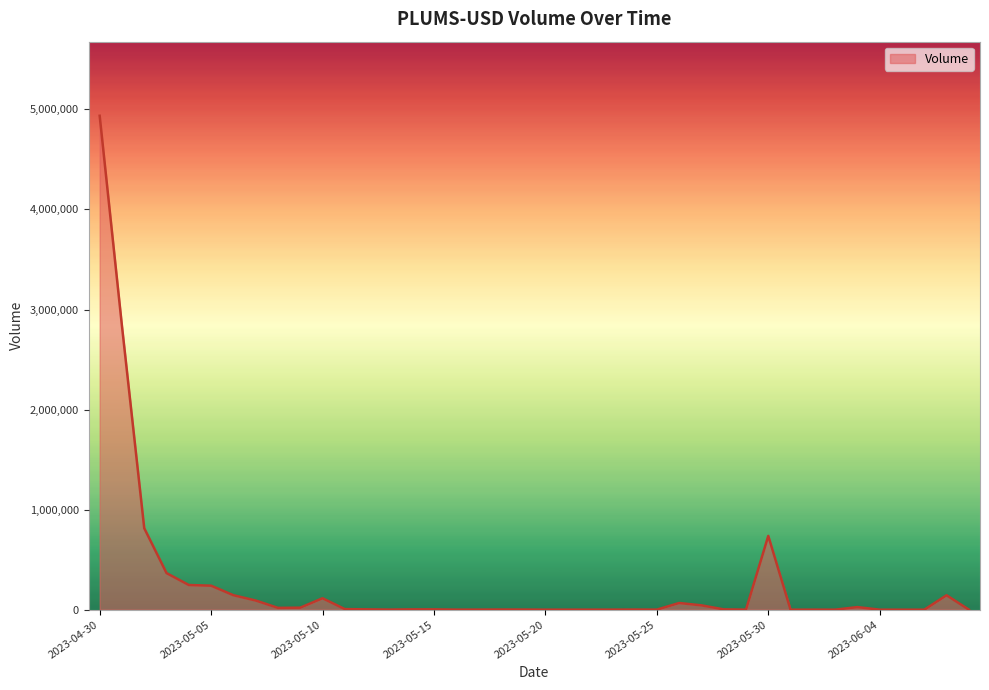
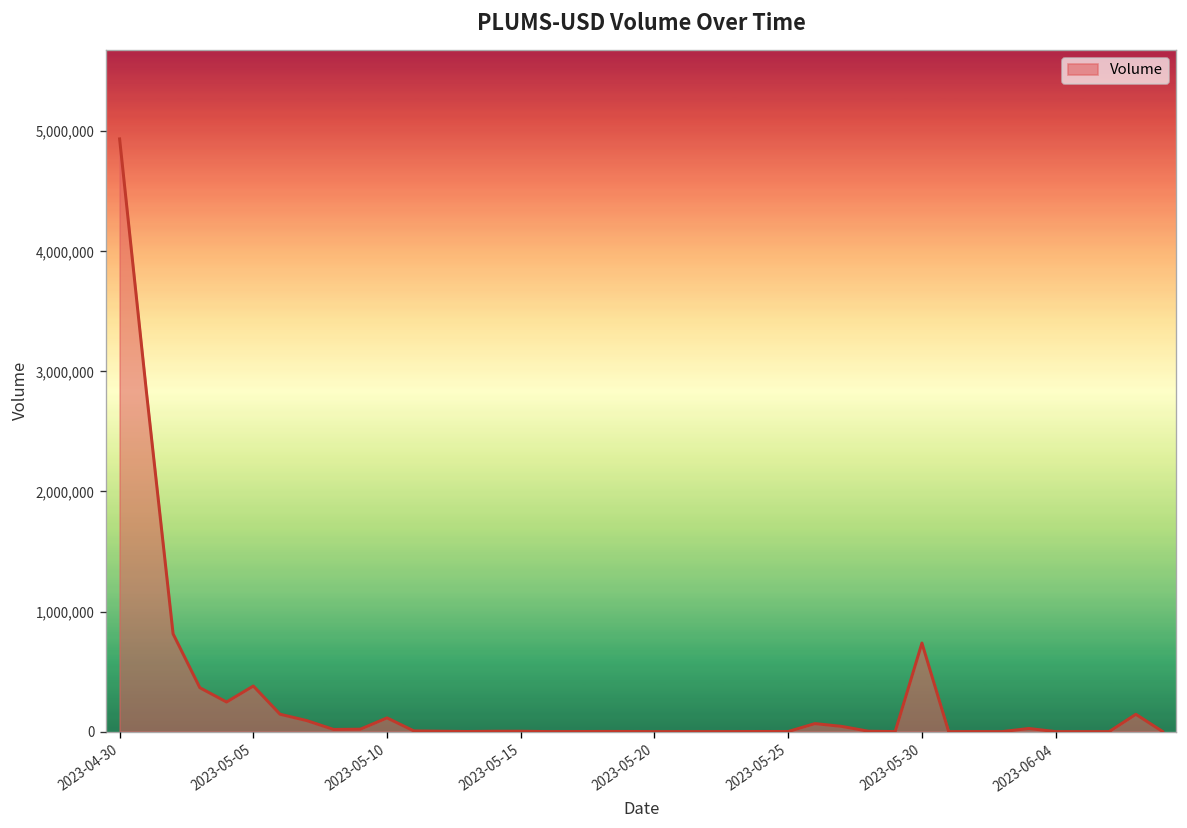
2023-05-05: 240,000 -> 380,000
